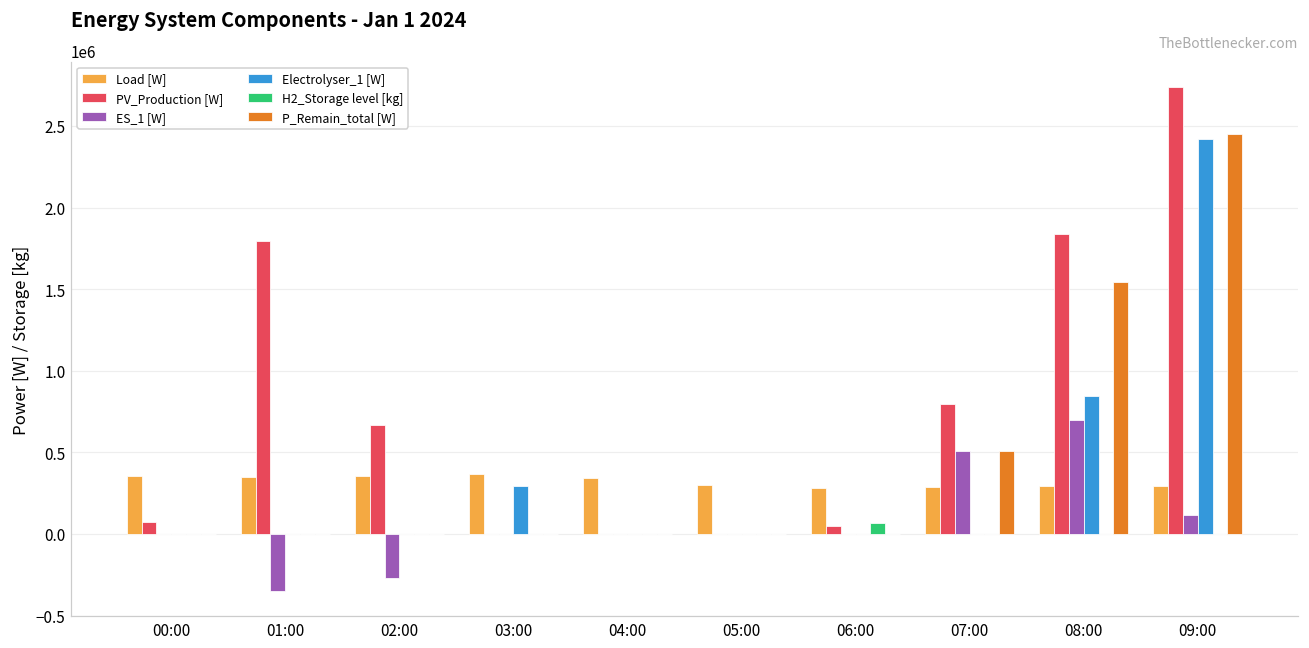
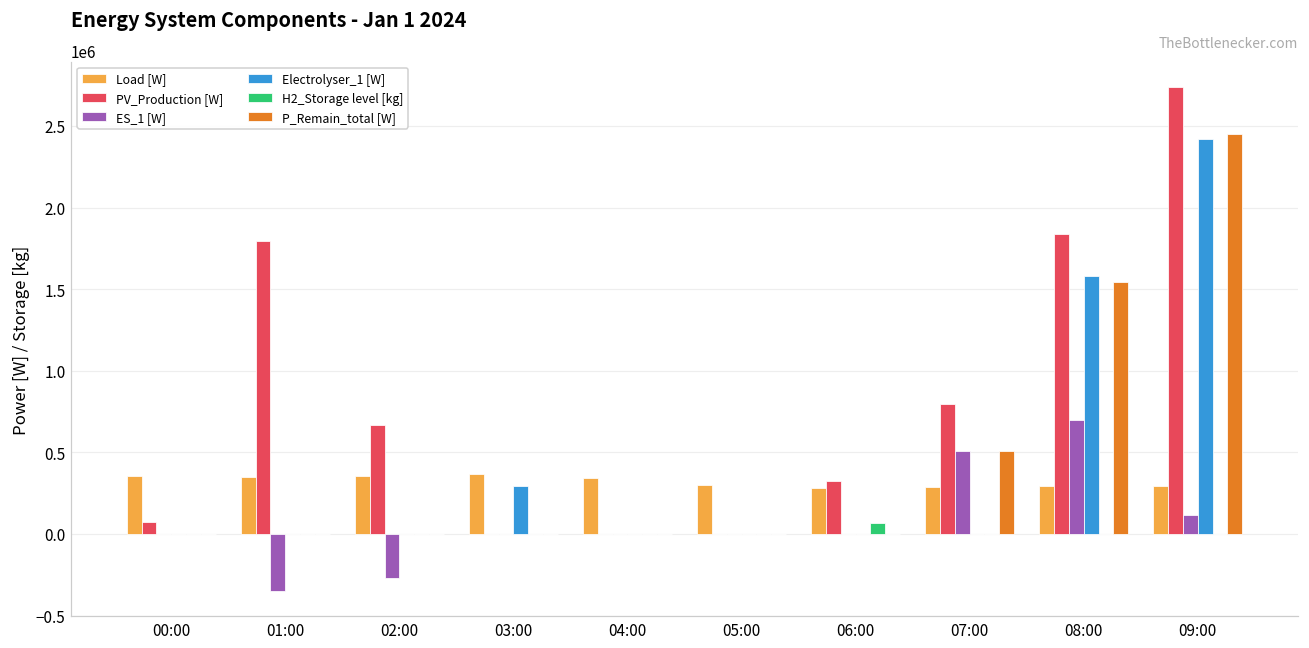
PV_Production [W], 06:00: 50000 -> 320000
Electrolyser_1 [W], 08:00: 840000 -> 1580000
